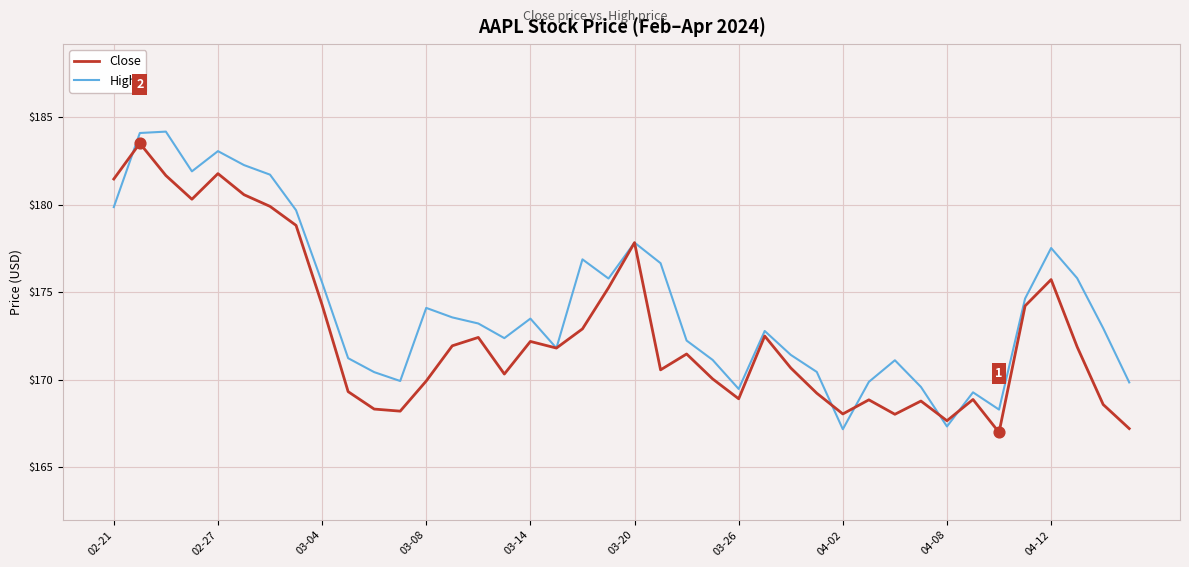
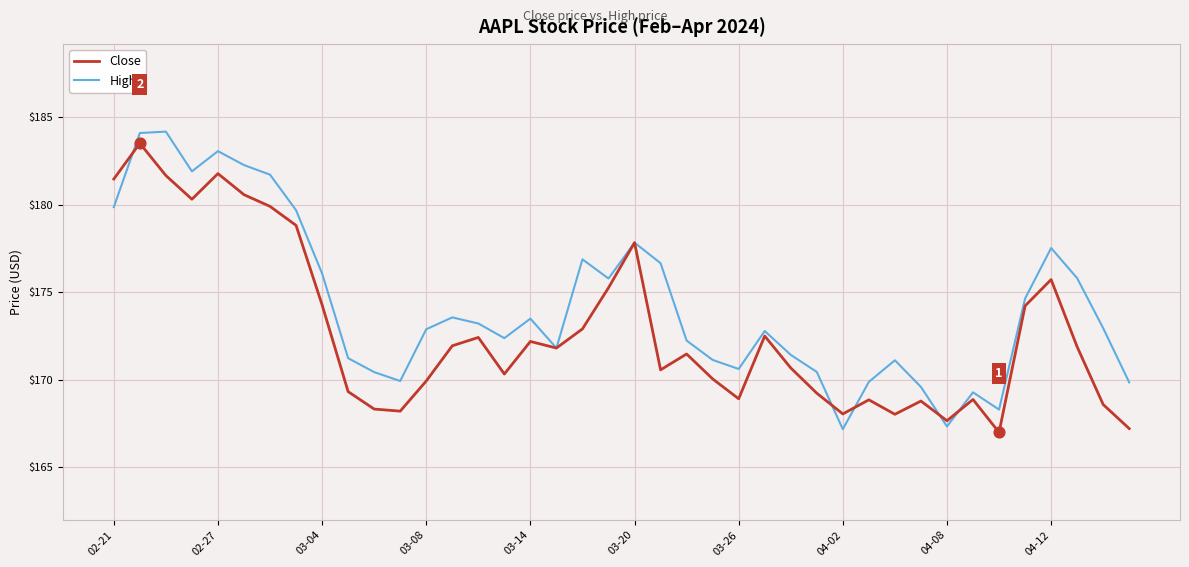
High, 03-04: $175.6 -> $176.1
High, 03-08: $174.1 -> $172.9
High, 03-26: $169.5 -> $170.6
